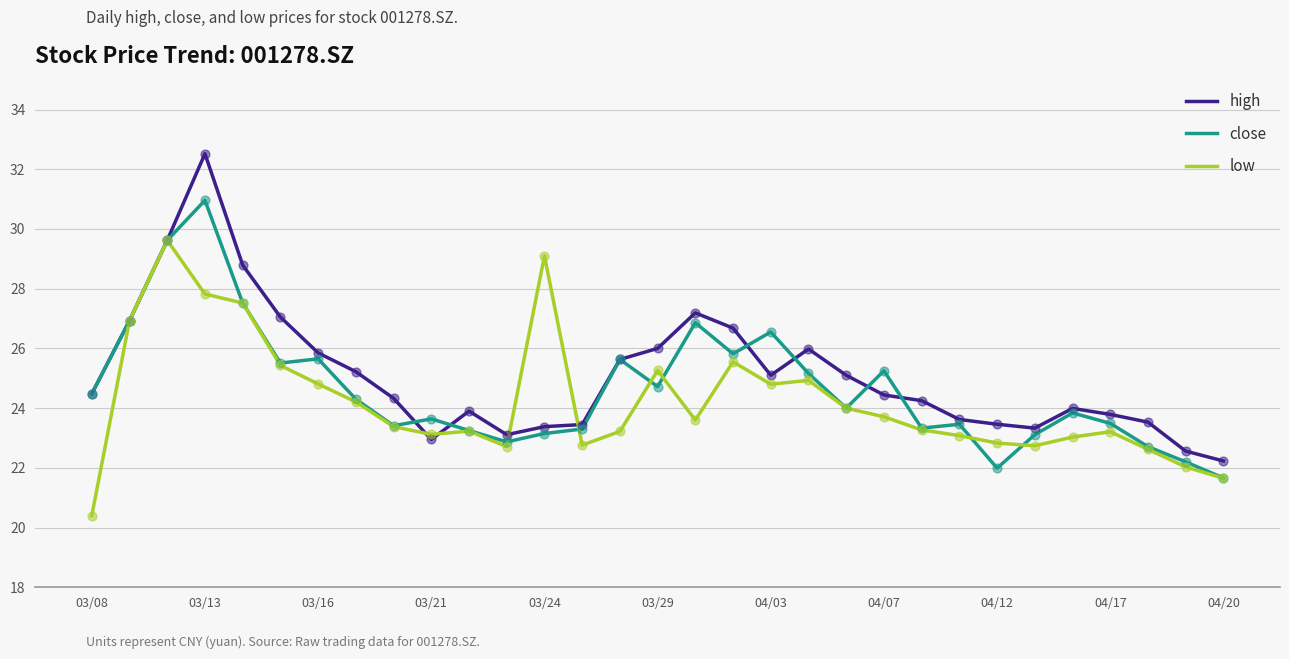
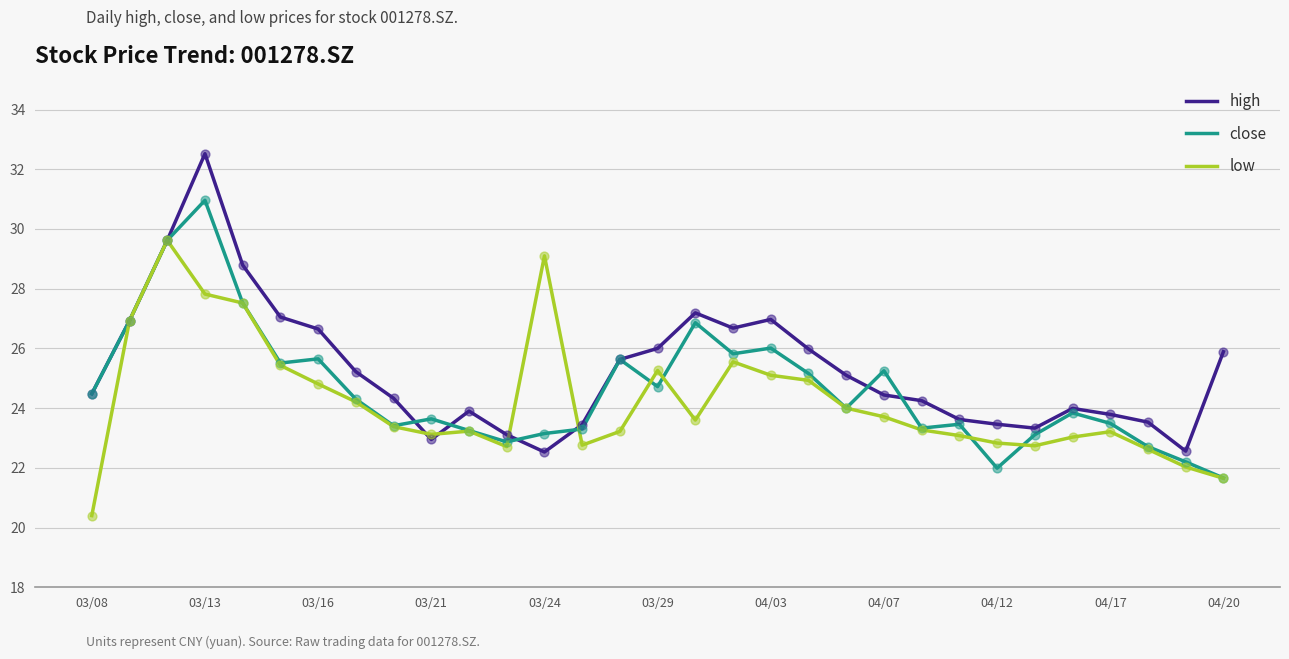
high, 03/16: 25.9 -> 26.7
high, 03/24: 23.4 -> 22.5
high, 04/03: 25.1 -> 27.0
close, 04/03: 26.6 -> 26.0
low, 04/03: 24.8 -> 25.1
high, 04/20: 22.2 -> 25.9
